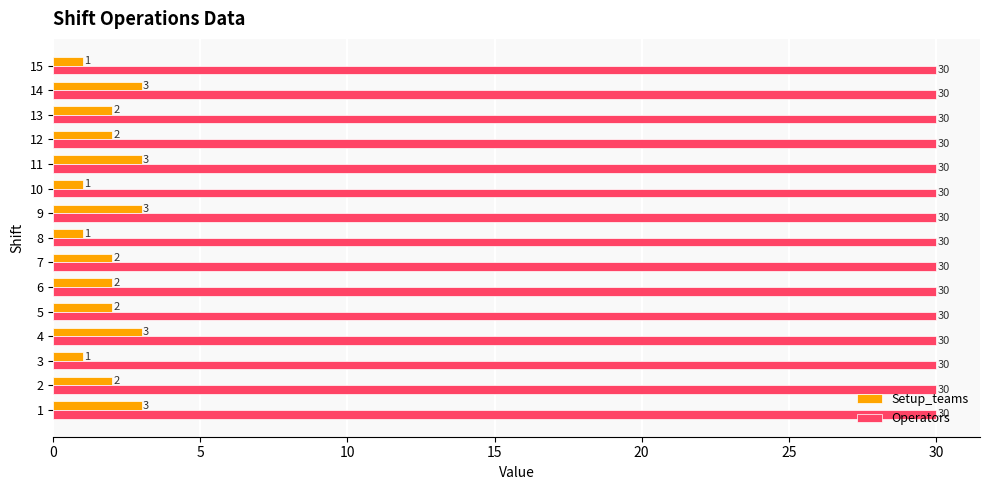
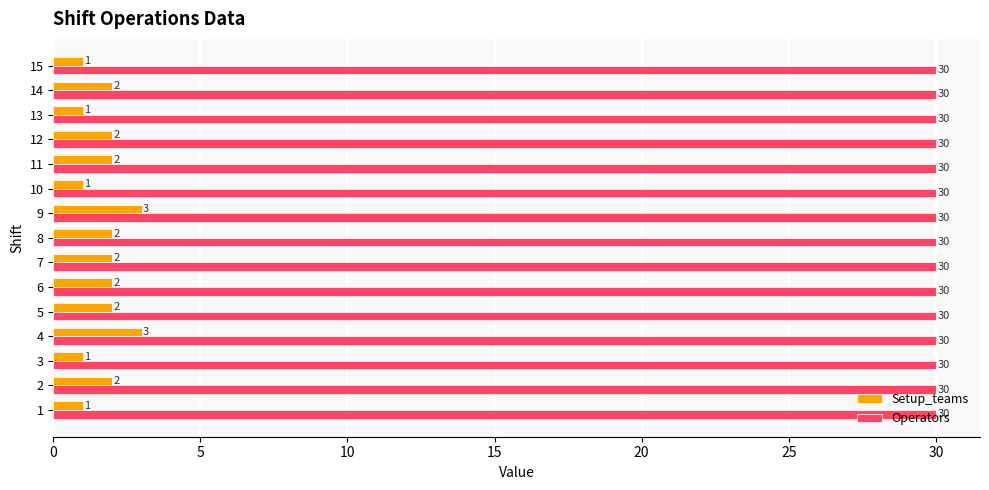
Setup_teams, 14: 3 -> 2
Setup_teams, 13: 2 -> 1
Setup_teams, 11: 3 -> 2
Setup_teams, 8: 1 -> 2
Setup_teams, 1: 3 -> 1
